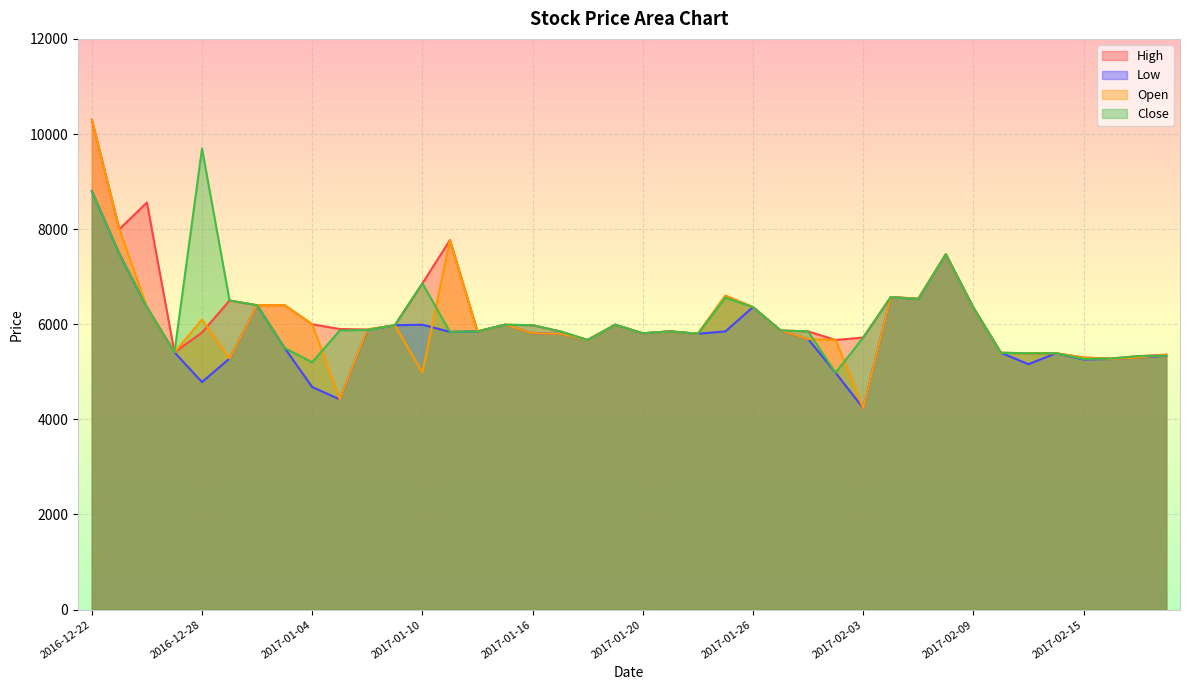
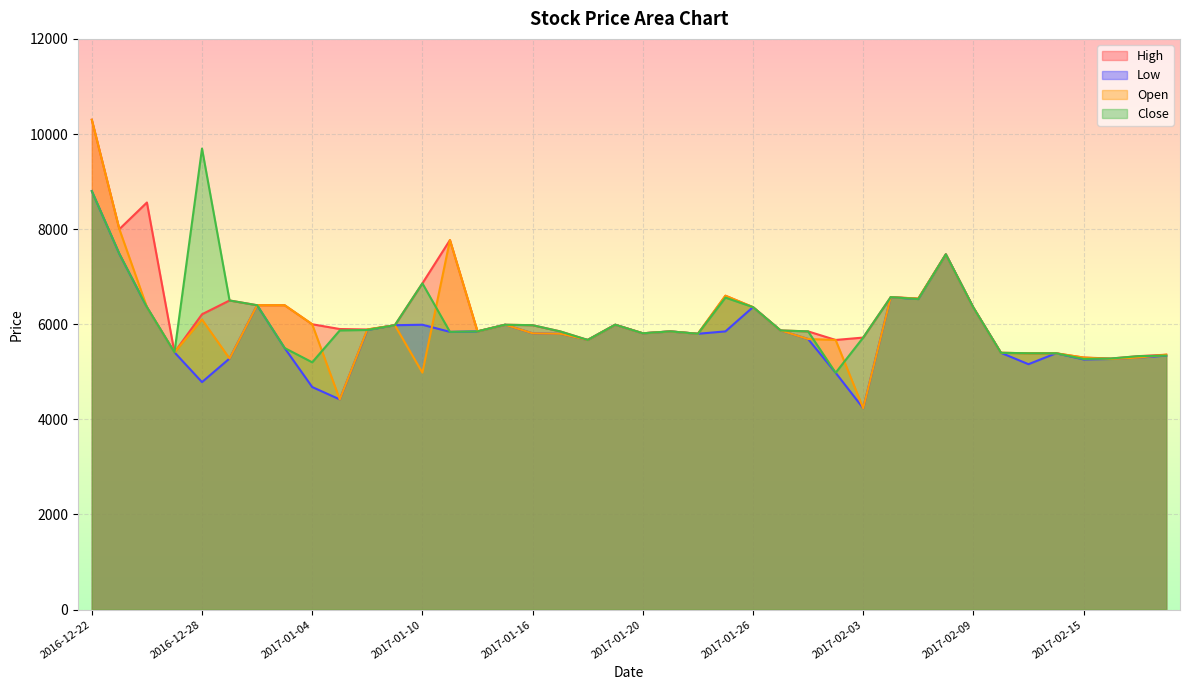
High, 2016-12-28: 5800 -> 6200
